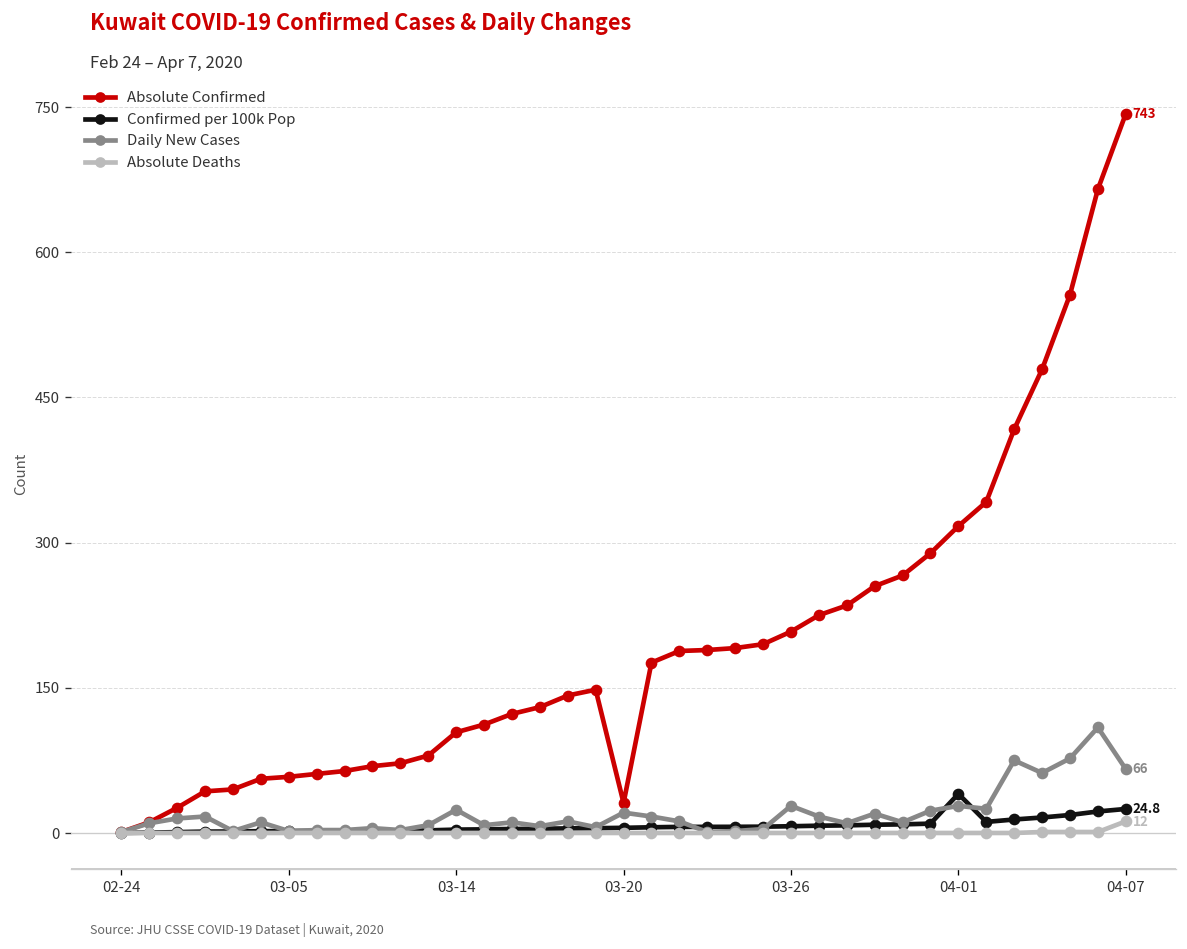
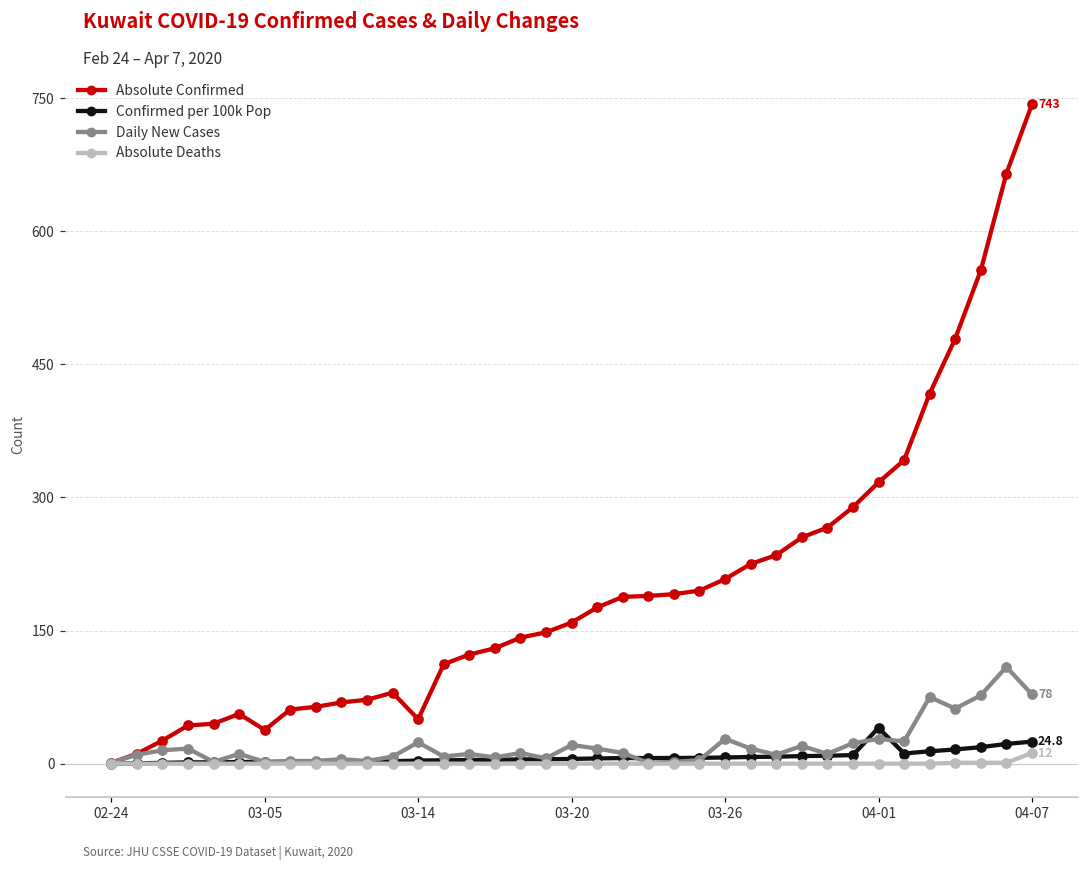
Absolute Confirmed, 03-05: 60 -> 40
Absolute Confirmed, 03-14: 100 -> 50
Absolute Confirmed, 03-20: 30 -> 160
Daily New Cases, 04-07: 66 -> 78
